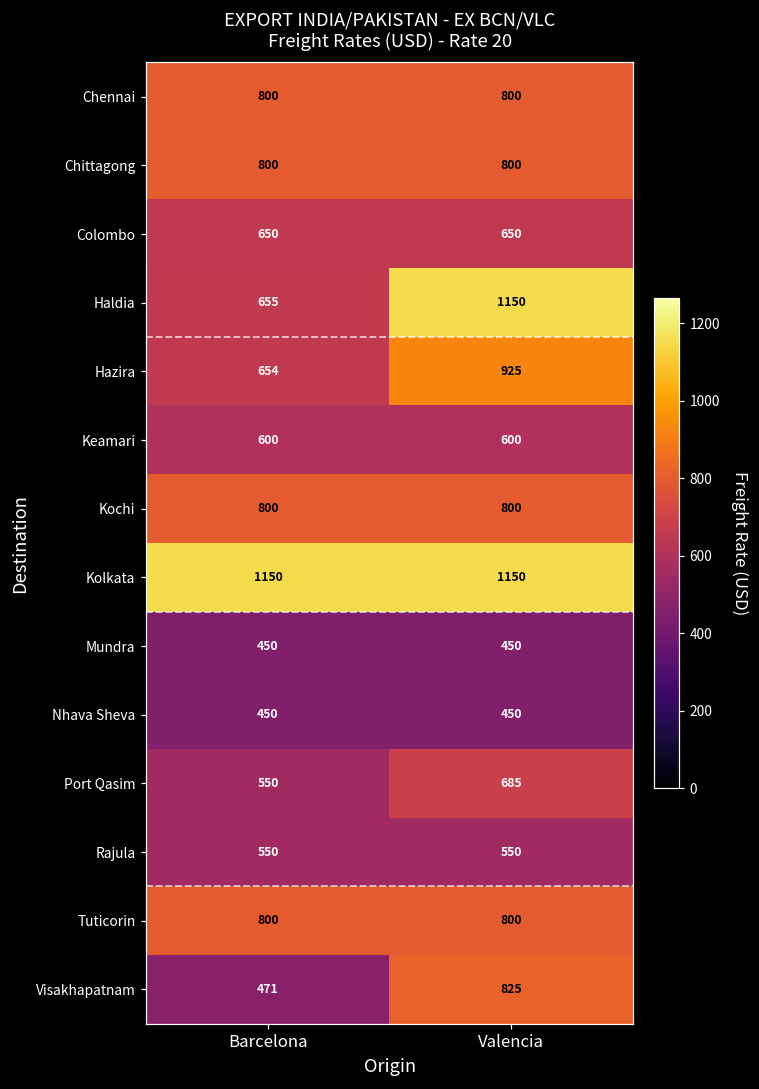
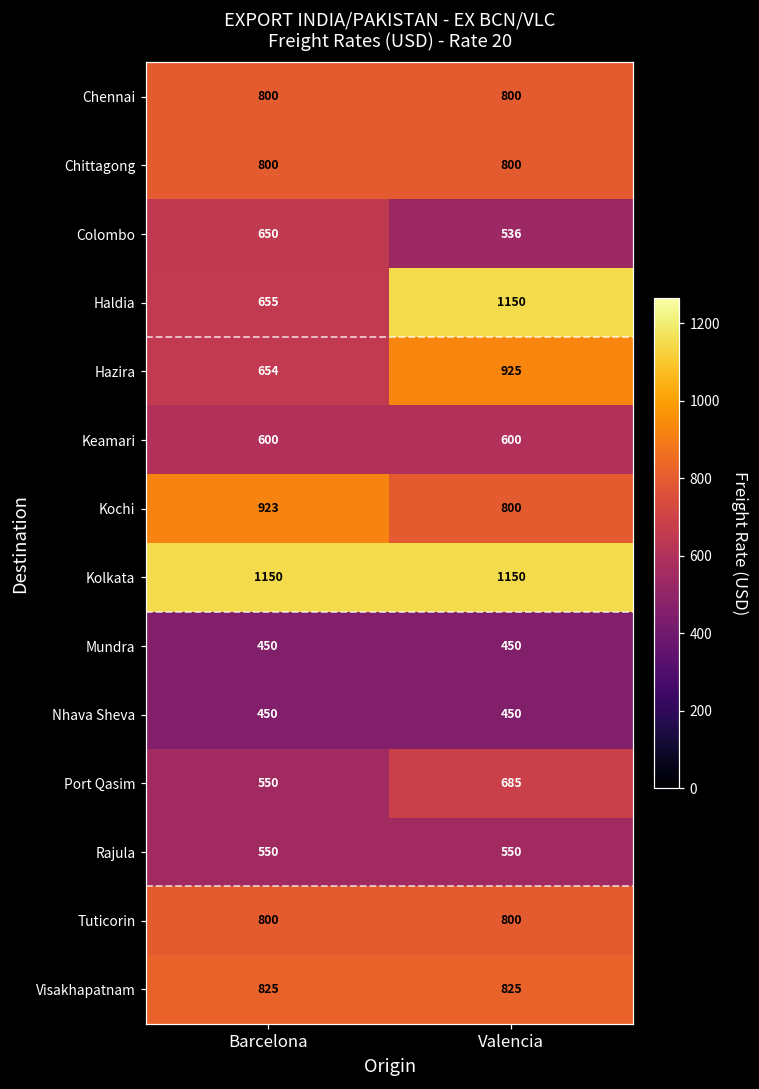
Colombo, Valencia: 650 -> 536
Kochi, Barcelona: 800 -> 923
Visakhapatnam, Barcelona: 471 -> 825
